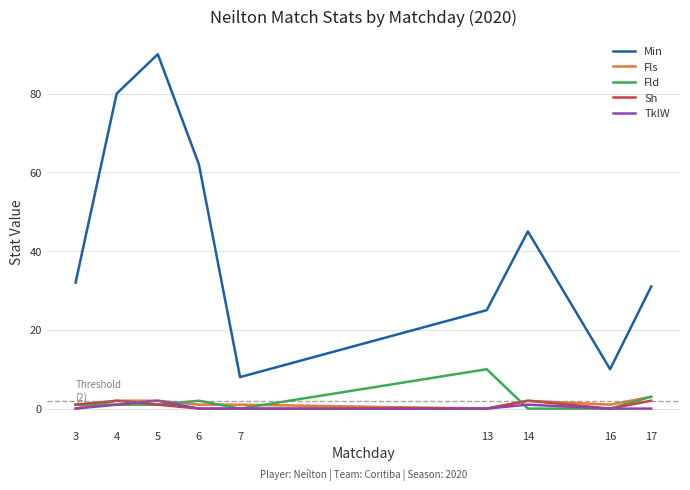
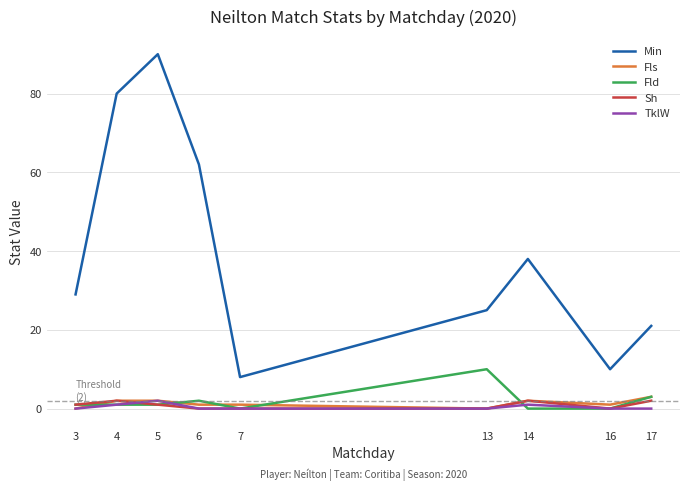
Min, 3: 32 -> 29
Min, 14: 45 -> 38
Min, 17: 31 -> 21
